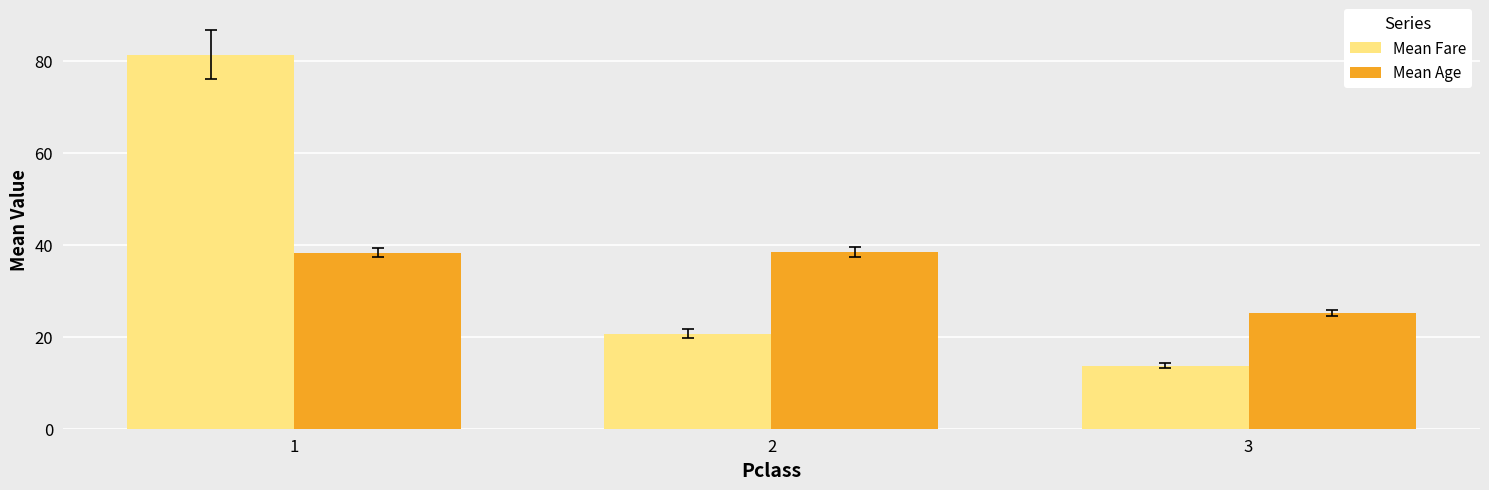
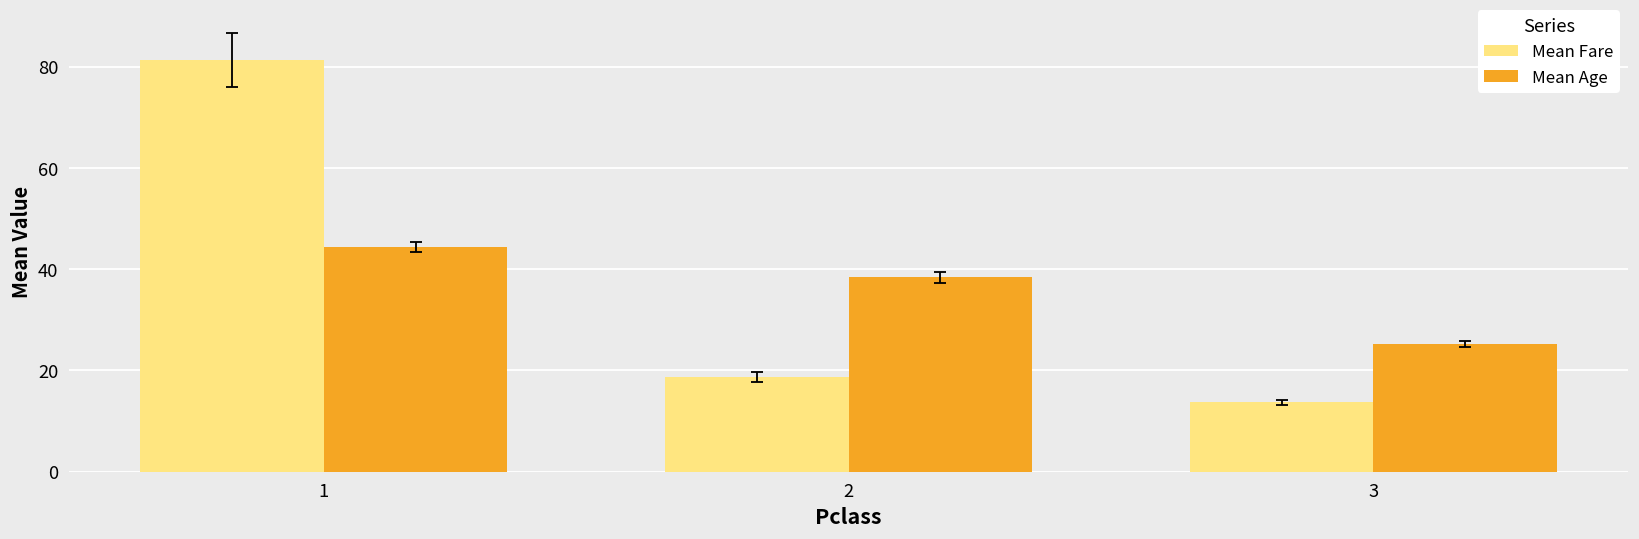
Mean Age, 1: 38 -> 44
Mean Fare, 2: 21 -> 19
